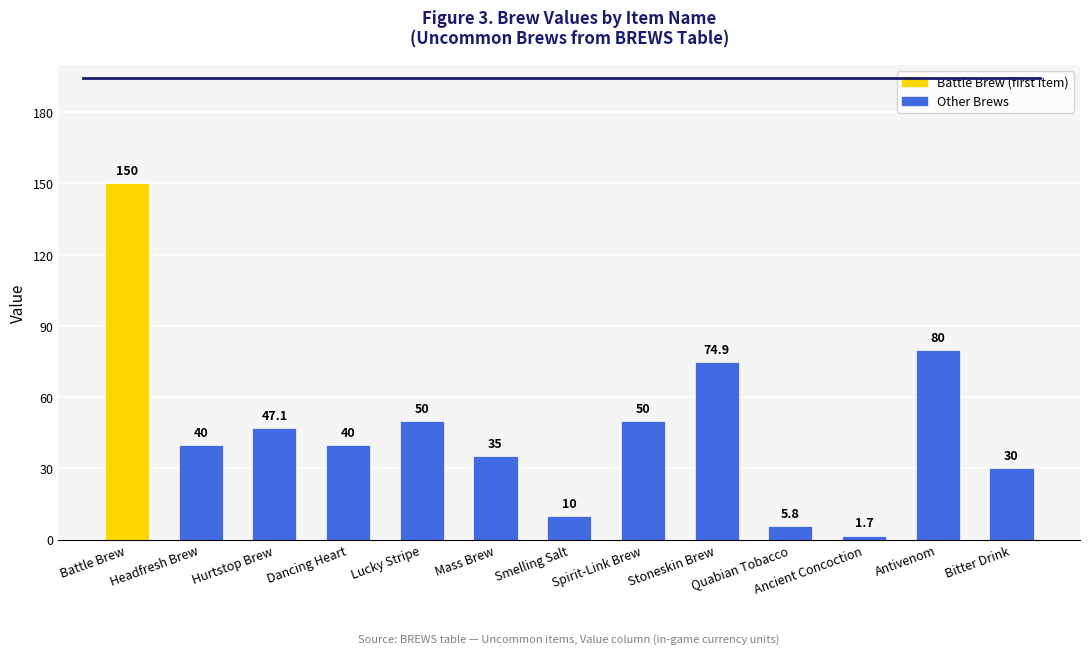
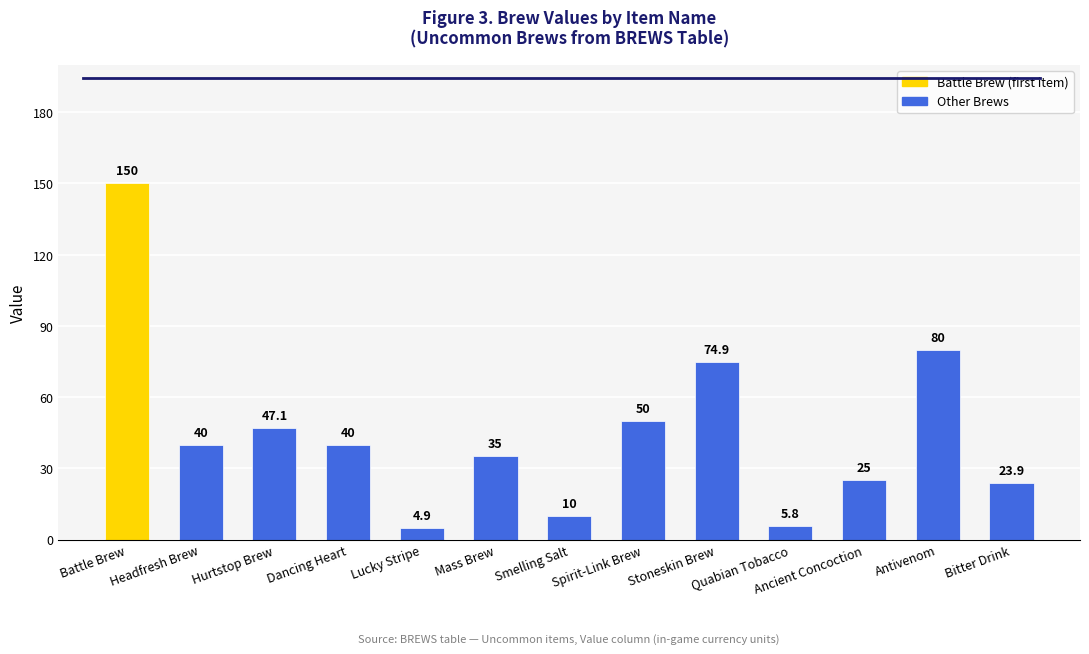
Lucky Stripe: 50 -> 4.9
Ancient Concoction: 1.7 -> 25
Bitter Drink: 30 -> 23.9
